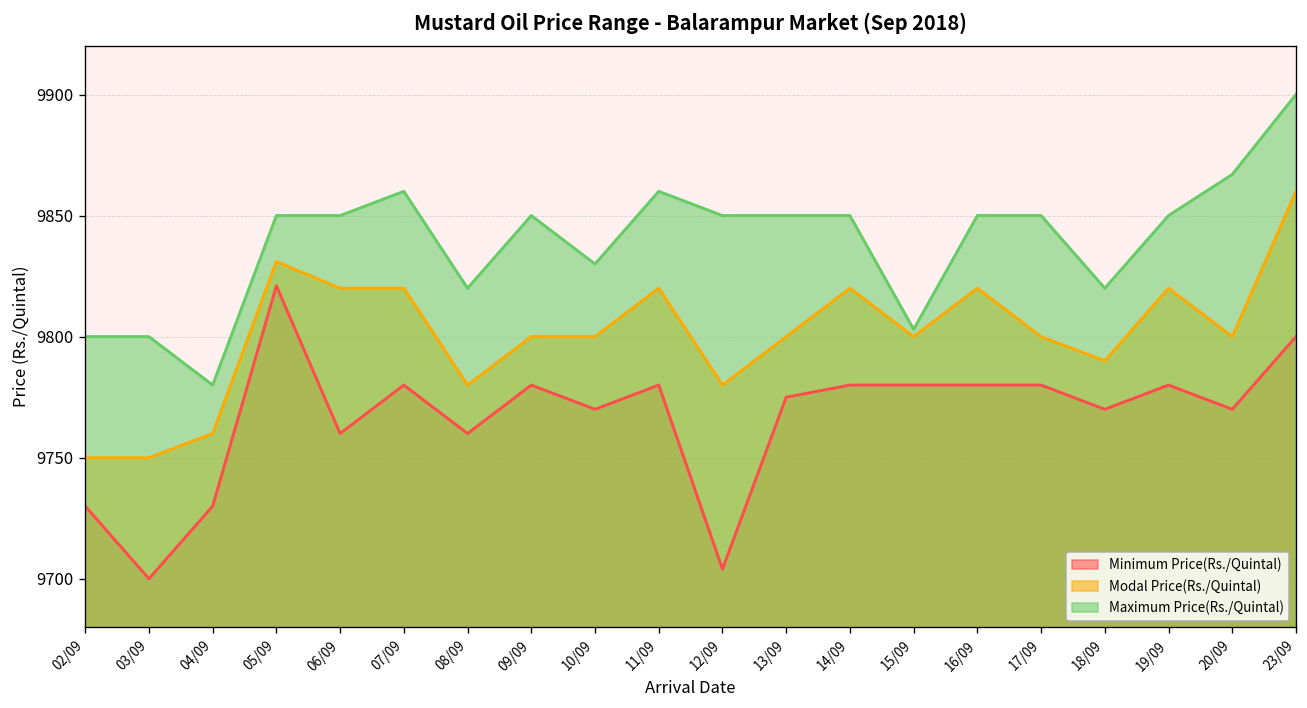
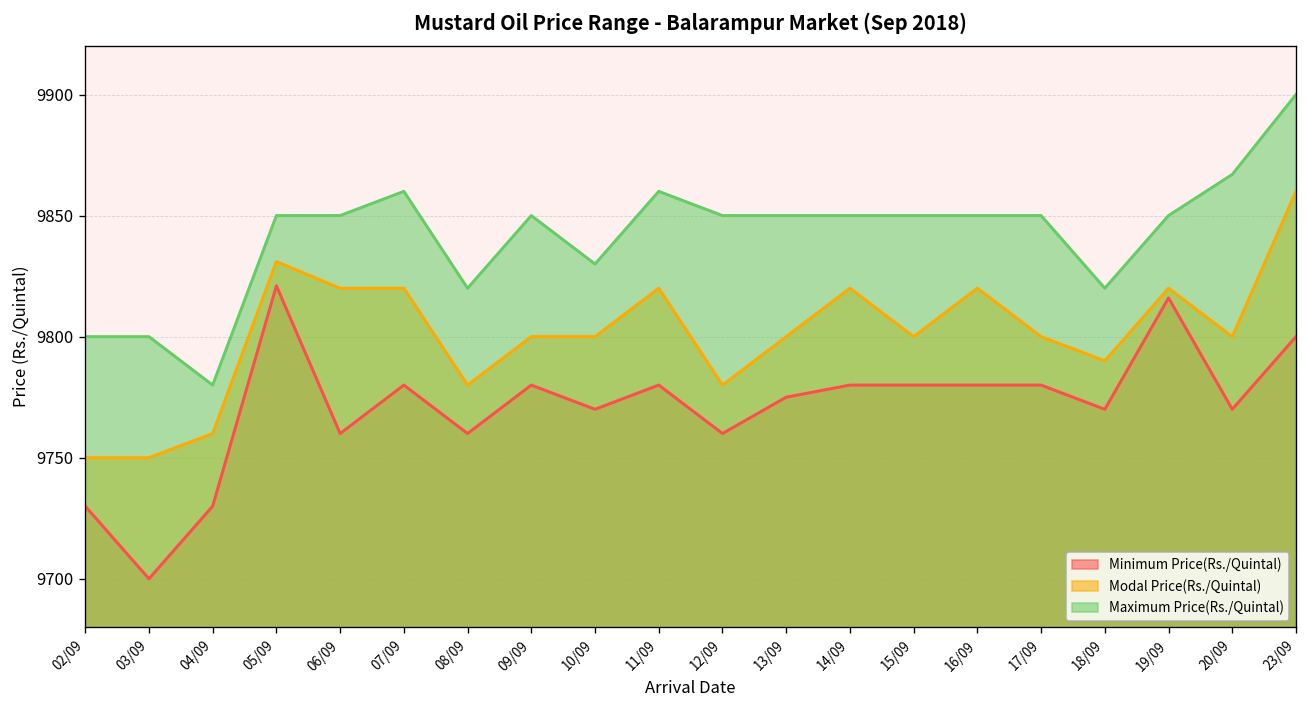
Minimum Price(Rs./Quintal), 12/09: 9704 -> 9760
Maximum Price(Rs./Quintal), 15/09: 9803 -> 9850
Minimum Price(Rs./Quintal), 19/09: 9780 -> 9816
